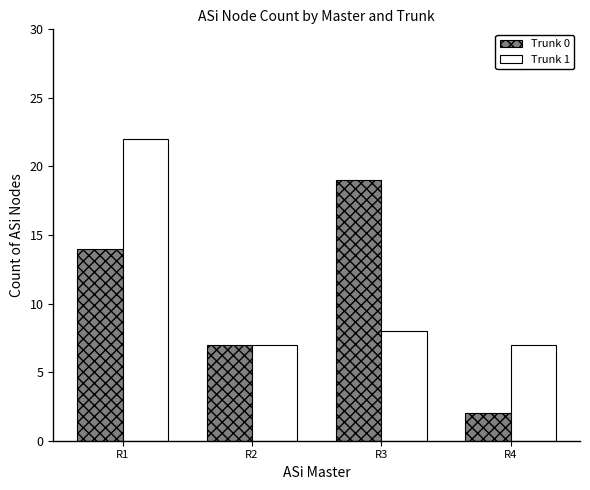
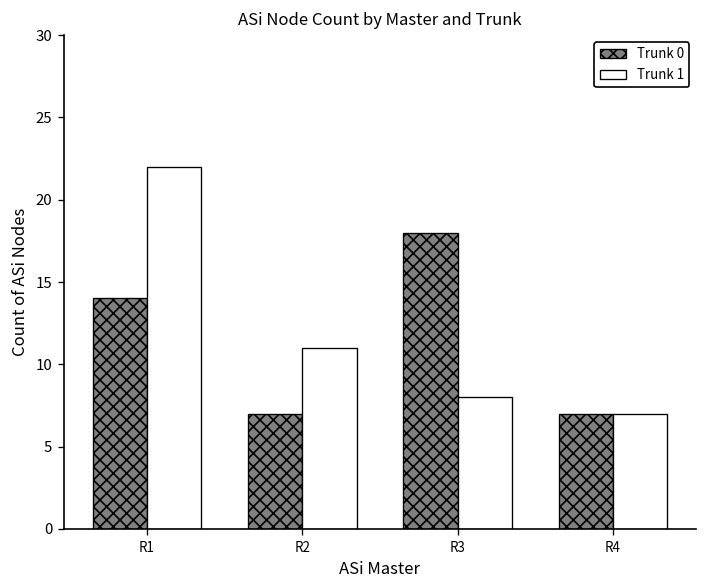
Trunk 1, R2: 7 -> 11
Trunk 0, R3: 19 -> 18
Trunk 0, R4: 2 -> 7
